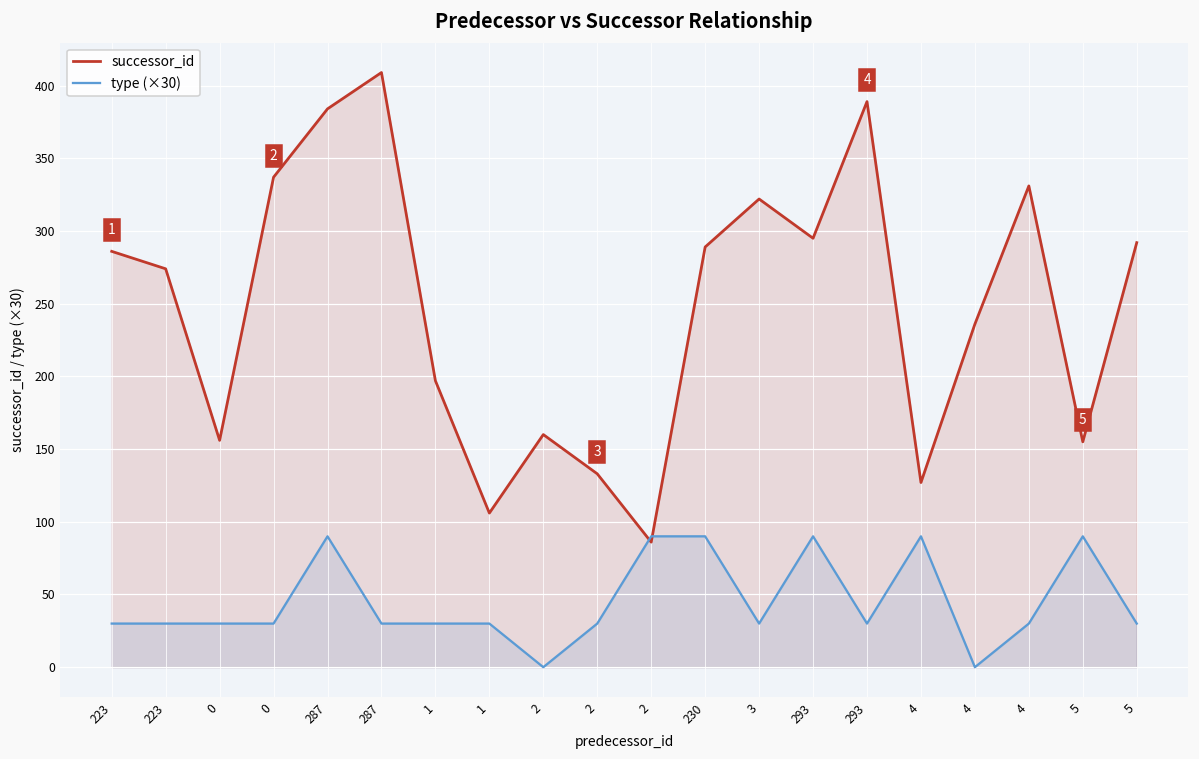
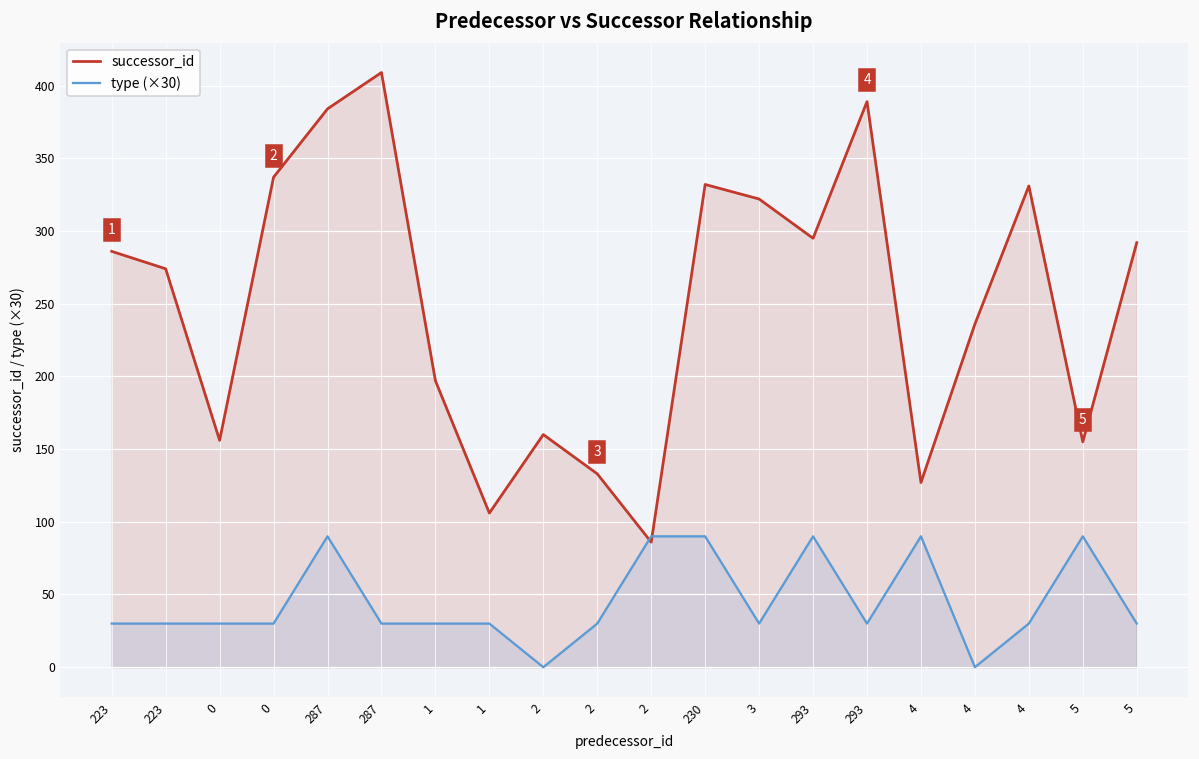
successor_id, 230: 289 -> 332
